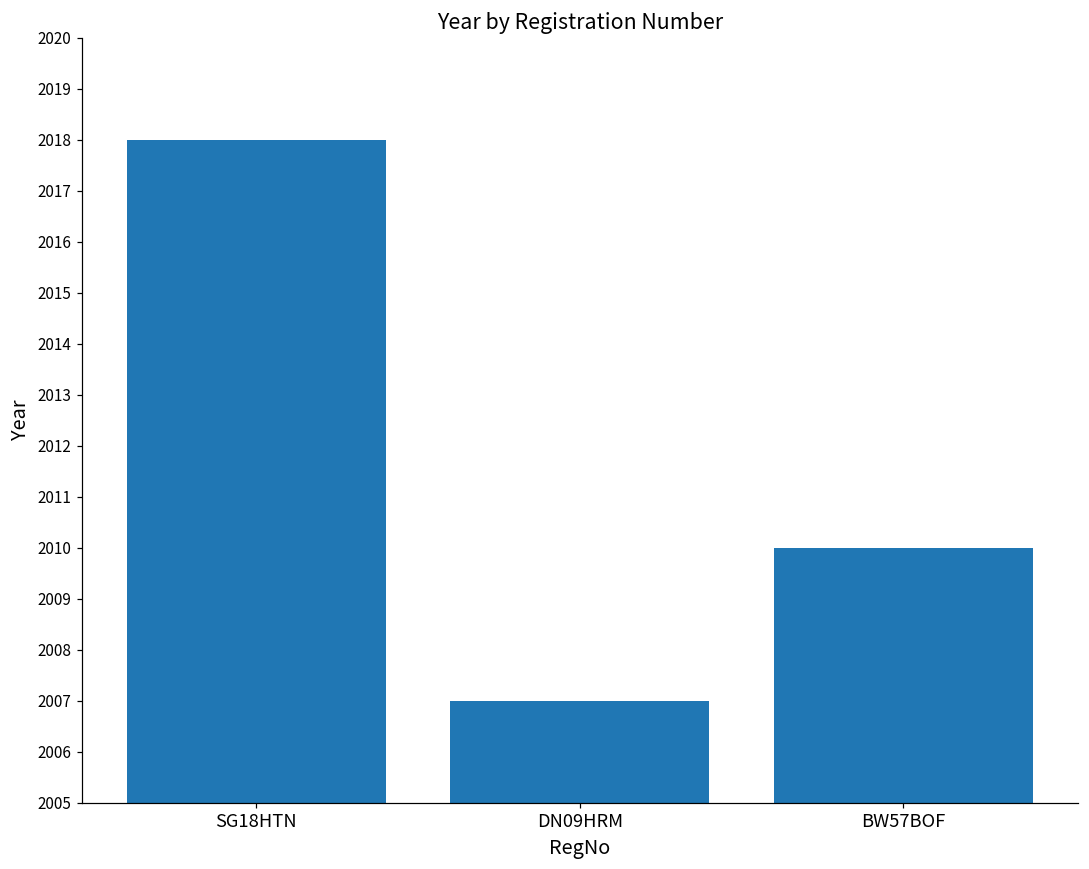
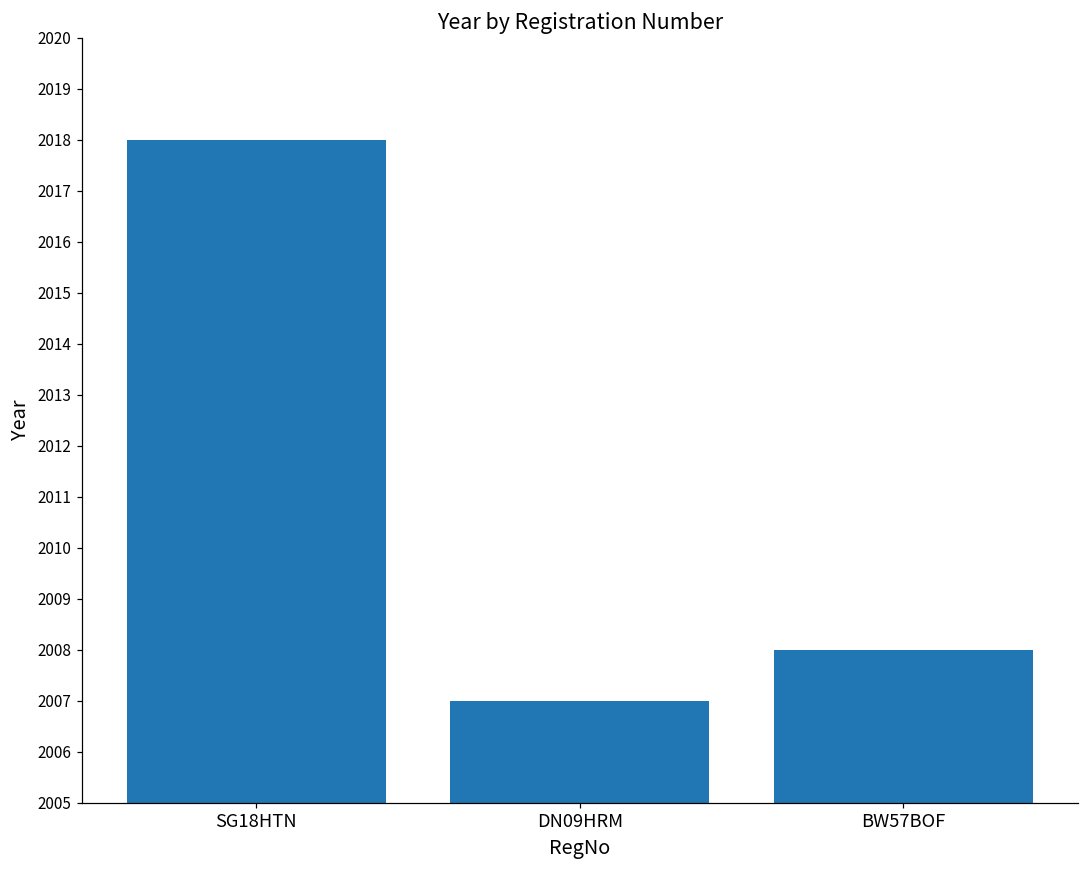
BW57BOF: 2010 -> 2008
